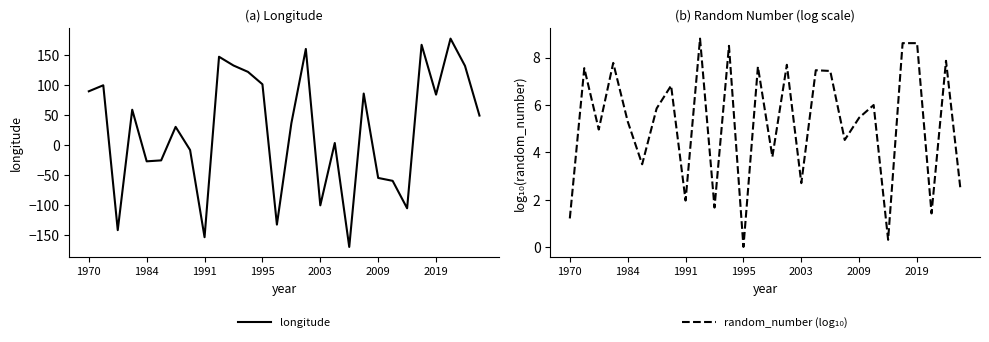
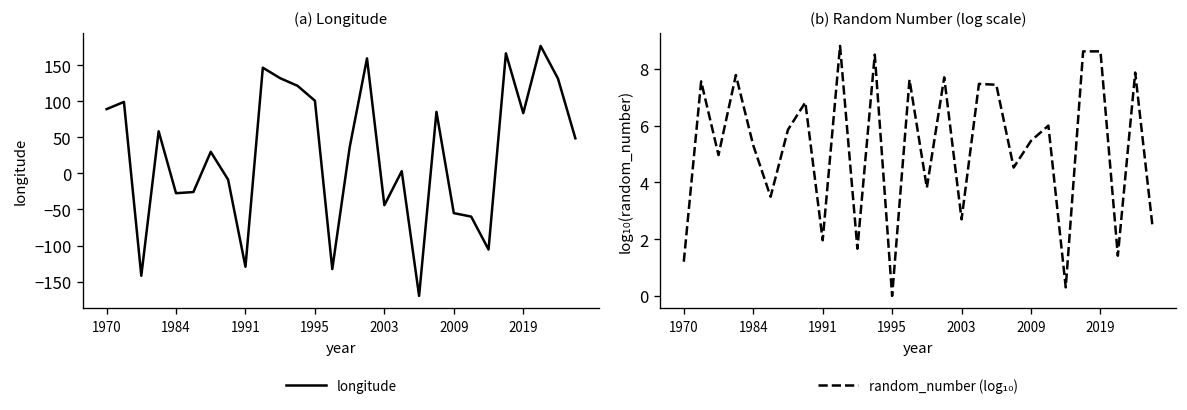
(a) Longitude, 1991: -150 -> -130
(a) Longitude, 2003: -100 -> -40
